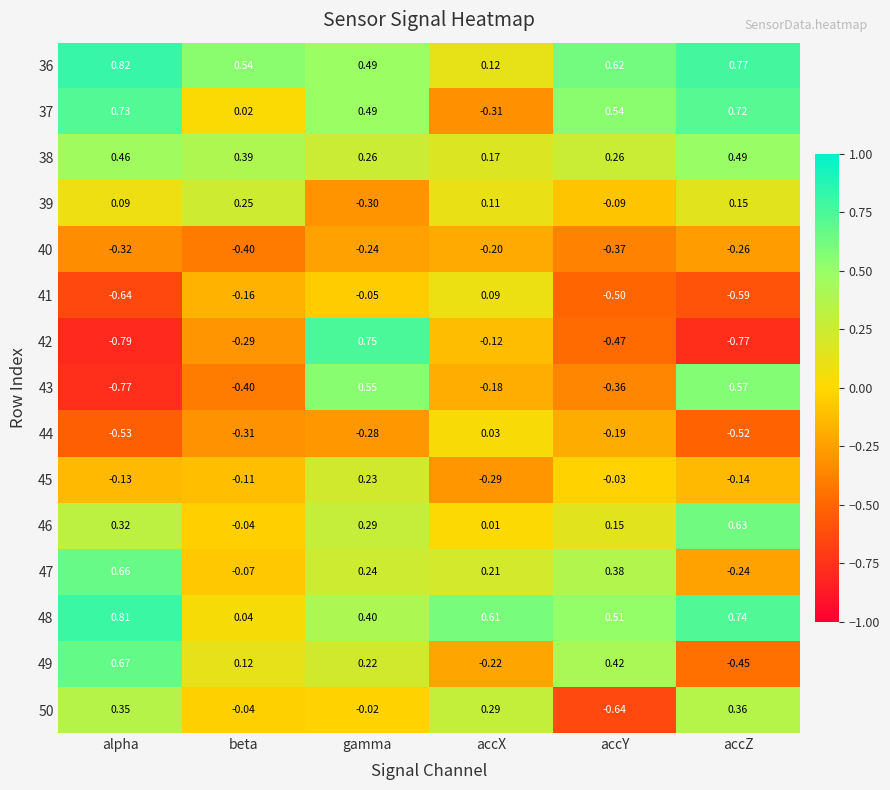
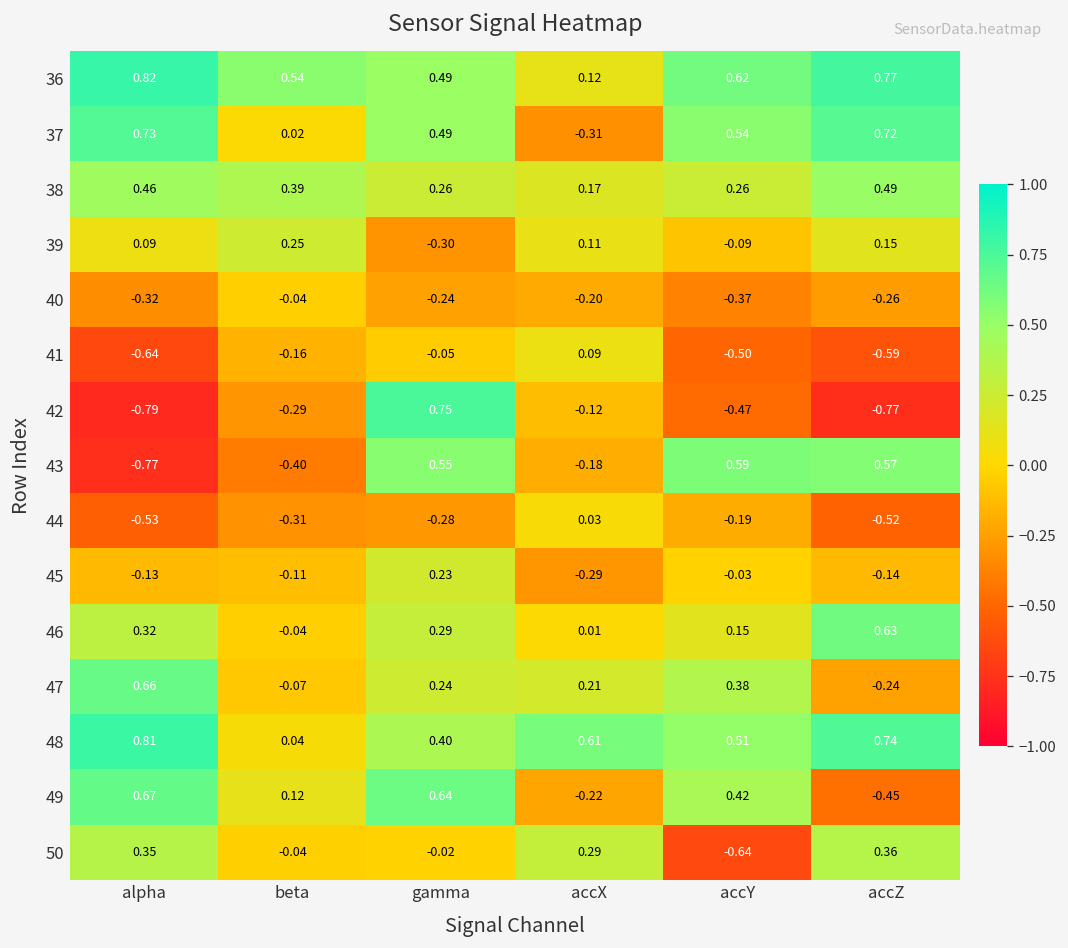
40, beta: -0.40 -> -0.04
43, accY: -0.36 -> 0.59
49, gamma: 0.22 -> 0.64
